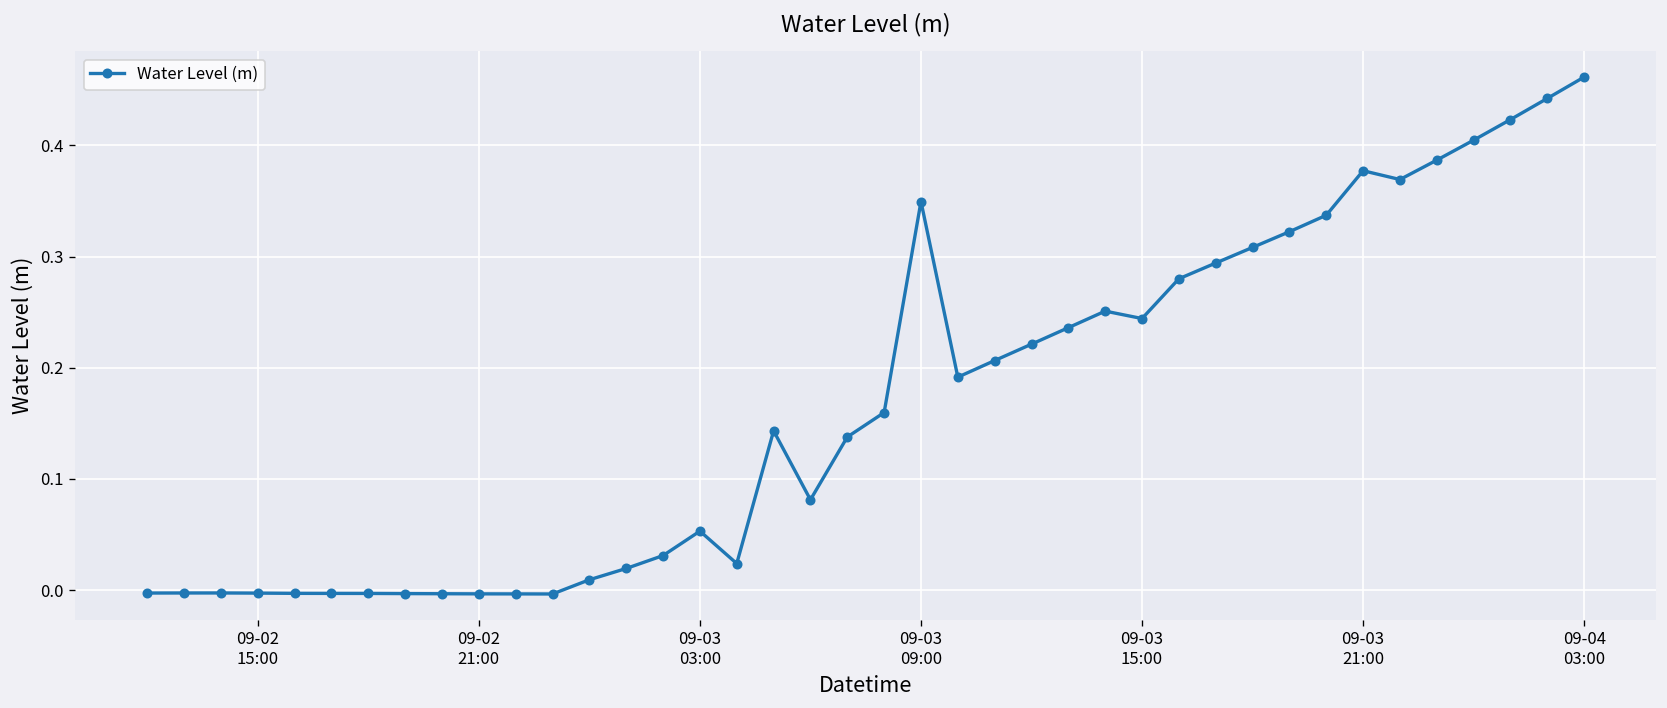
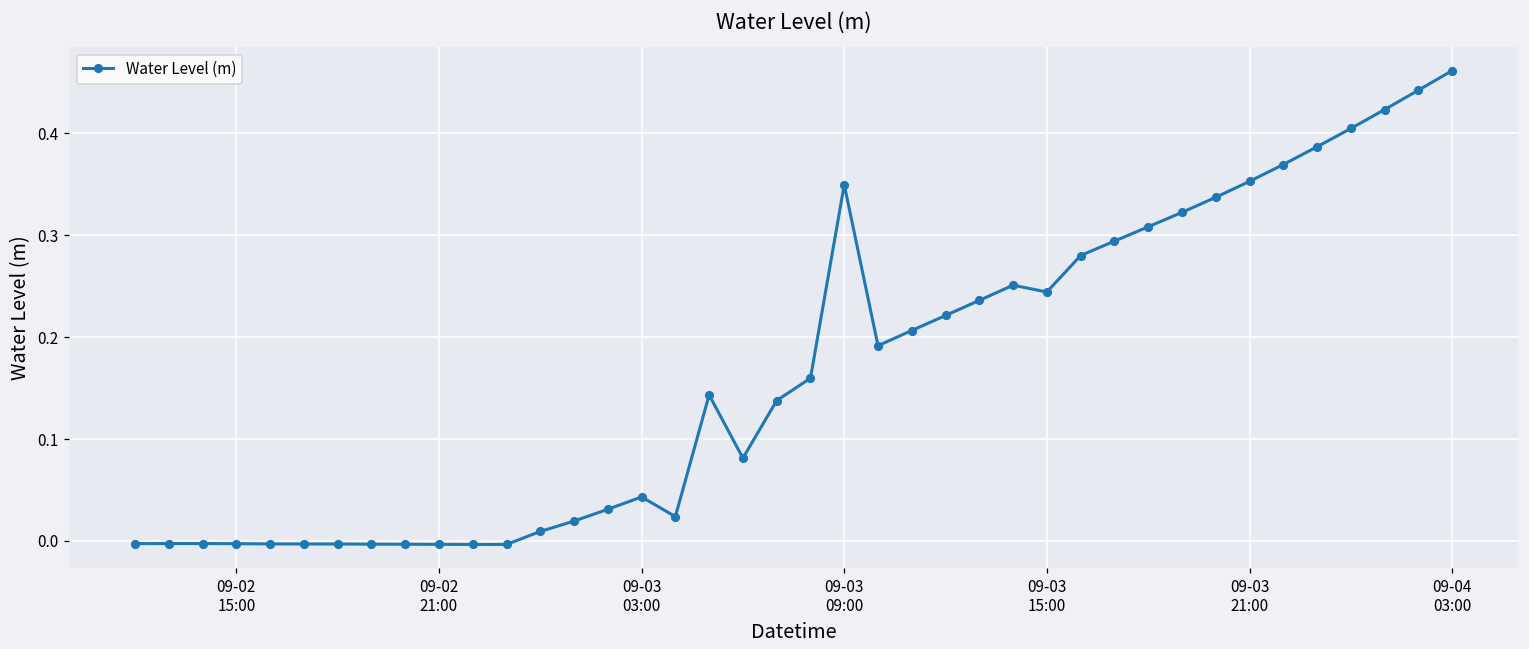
09-03 03:00: 0.05 -> 0.04
09-03 21:00: 0.38 -> 0.35
